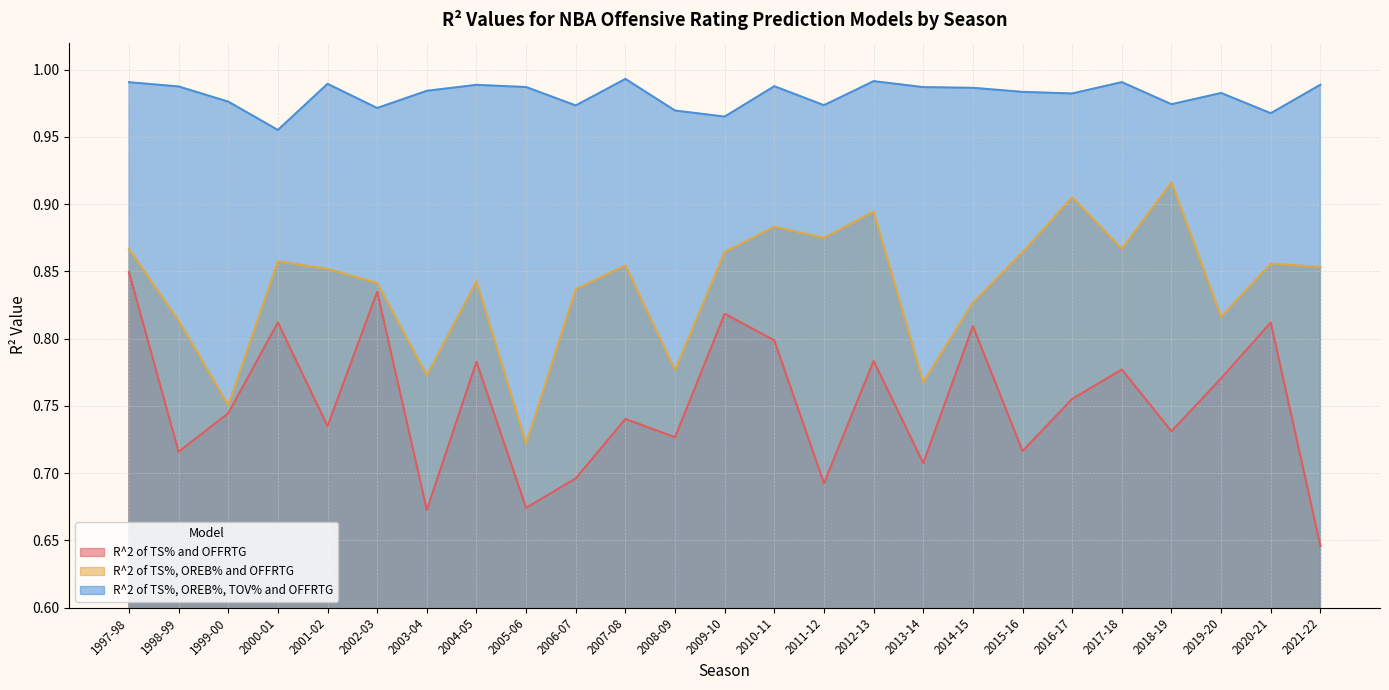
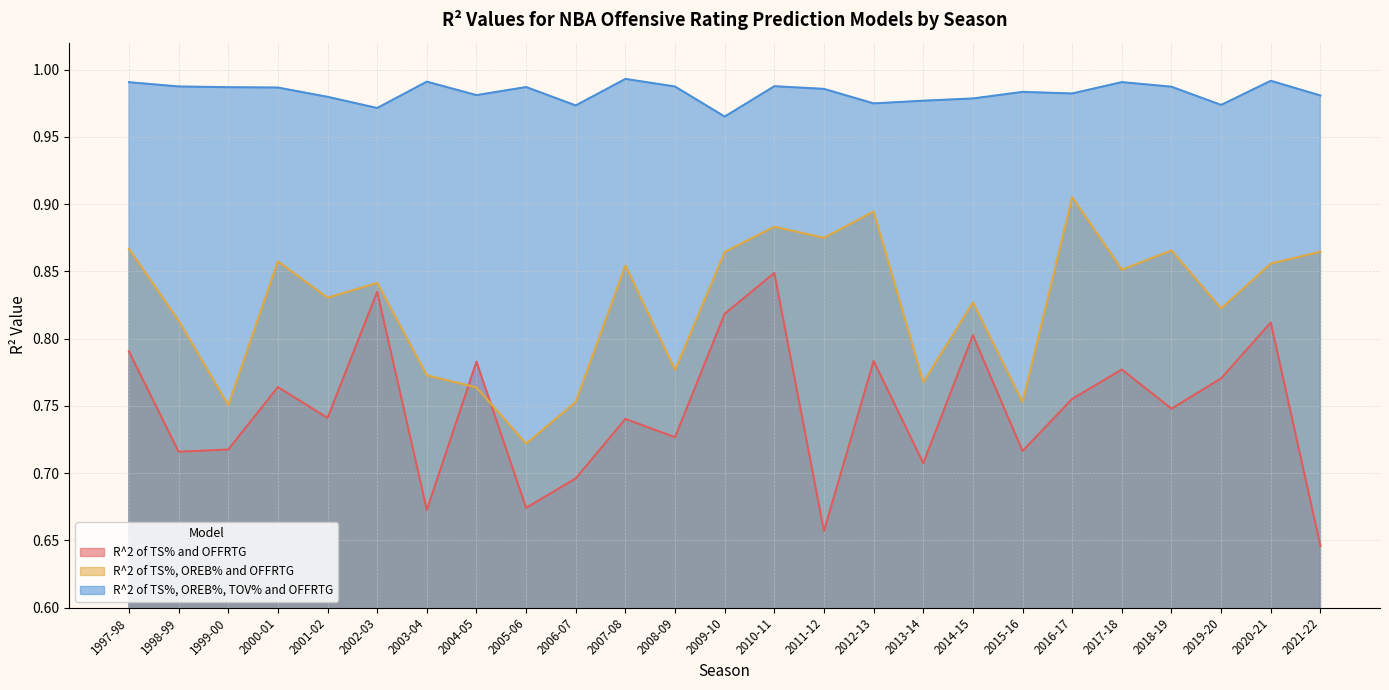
R^2 of TS% and OFFRTG, 1997-98: 0.849 -> 0.790
R^2 of TS% and OFFRTG, 1999-00: 0.744 -> 0.717
R^2 of TS%, OREB%, TOV% and OFFRTG, 1999-00: 0.976 -> 0.987
R^2 of TS% and OFFRTG, 2000-01: 0.812 -> 0.764
R^2 of TS%, OREB%, TOV% and OFFRTG, 2000-01: 0.955 -> 0.987
R^2 of TS% and OFFRTG, 2001-02: 0.735 -> 0.741
R^2 of TS%, OREB% and OFFRTG, 2001-02: 0.852 -> 0.830
R^2 of TS%, OREB%, TOV% and OFFRTG, 2001-02: 0.989 -> 0.980
R^2 of TS%, OREB%, TOV% and OFFRTG, 2003-04: 0.984 -> 0.991
R^2 of TS%, OREB% and OFFRTG, 2004-05: 0.843 -> 0.764
R^2 of TS%, OREB%, TOV% and OFFRTG, 2004-05: 0.989 -> 0.981
R^2 of TS%, OREB% and OFFRTG, 2006-07: 0.837 -> 0.753
R^2 of TS%, OREB%, TOV% and OFFRTG, 2008-09: 0.970 -> 0.987
R^2 of TS% and OFFRTG, 2010-11: 0.799 -> 0.849
R^2 of TS% and OFFRTG, 2011-12: 0.692 -> 0.657
R^2 of TS%, OREB%, TOV% and OFFRTG, 2011-12: 0.973 -> 0.986
R^2 of TS%, OREB%, TOV% and OFFRTG, 2012-13: 0.991 -> 0.975
R^2 of TS%, OREB%, TOV% and OFFRTG, 2013-14: 0.987 -> 0.977
R^2 of TS% and OFFRTG, 2014-15: 0.809 -> 0.802
R^2 of TS%, OREB%, TOV% and OFFRTG, 2014-15: 0.986 -> 0.978
R^2 of TS%, OREB% and OFFRTG, 2015-16: 0.864 -> 0.753
R^2 of TS%, OREB% and OFFRTG, 2017-18: 0.867 -> 0.851
R^2 of TS% and OFFRTG, 2018-19: 0.731 -> 0.748
R^2 of TS%, OREB% and OFFRTG, 2018-19: 0.916 -> 0.866
R^2 of TS%, OREB%, TOV% and OFFRTG, 2018-19: 0.974 -> 0.987
R^2 of TS%, OREB% and OFFRTG, 2019-20: 0.816 -> 0.822
R^2 of TS%, OREB%, TOV% and OFFRTG, 2019-20: 0.983 -> 0.974
R^2 of TS%, OREB%, TOV% and OFFRTG, 2020-21: 0.968 -> 0.992
R^2 of TS%, OREB% and OFFRTG, 2021-22: 0.853 -> 0.865
R^2 of TS%, OREB%, TOV% and OFFRTG, 2021-22: 0.989 -> 0.981
